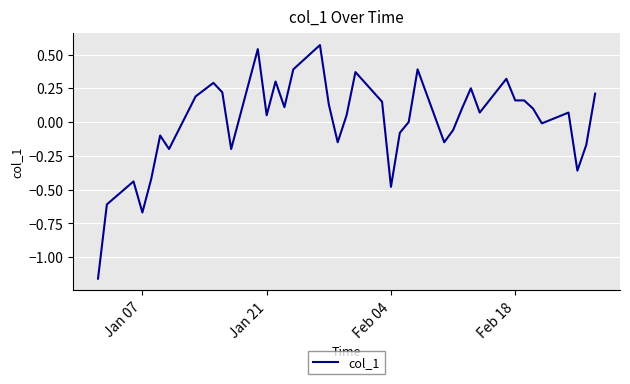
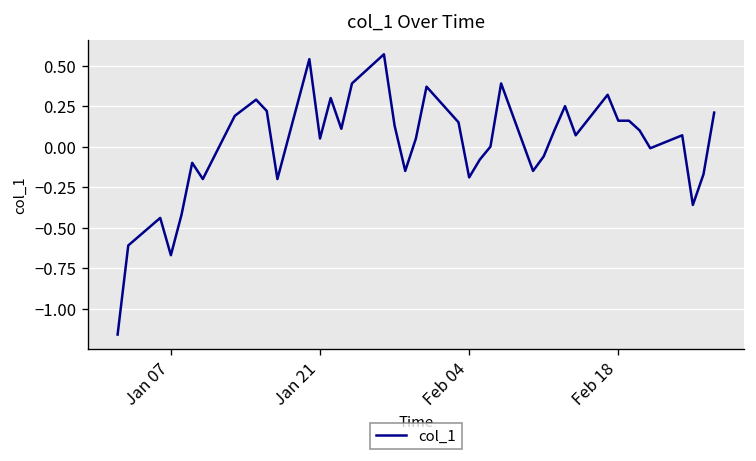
Feb 04: -0.48 -> -0.19
